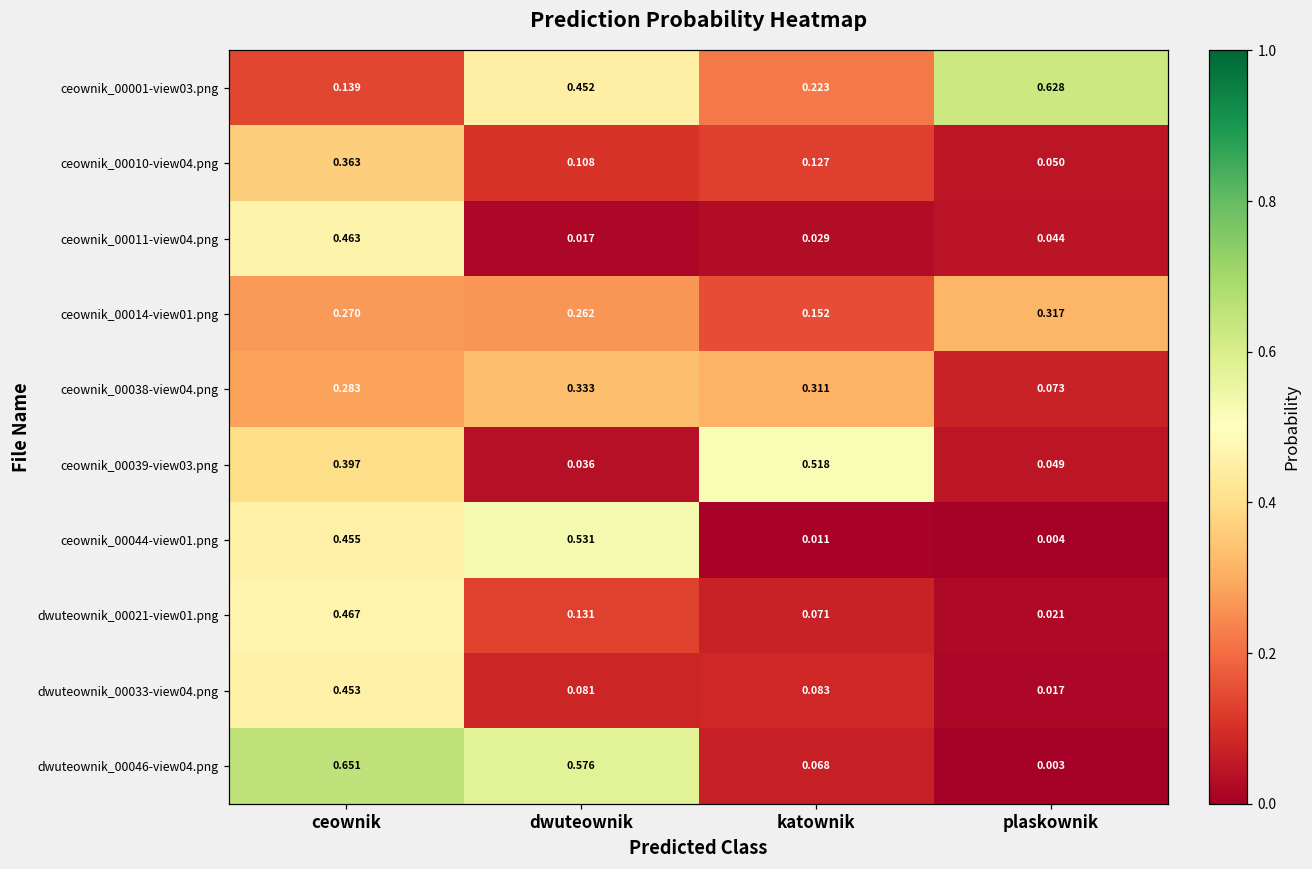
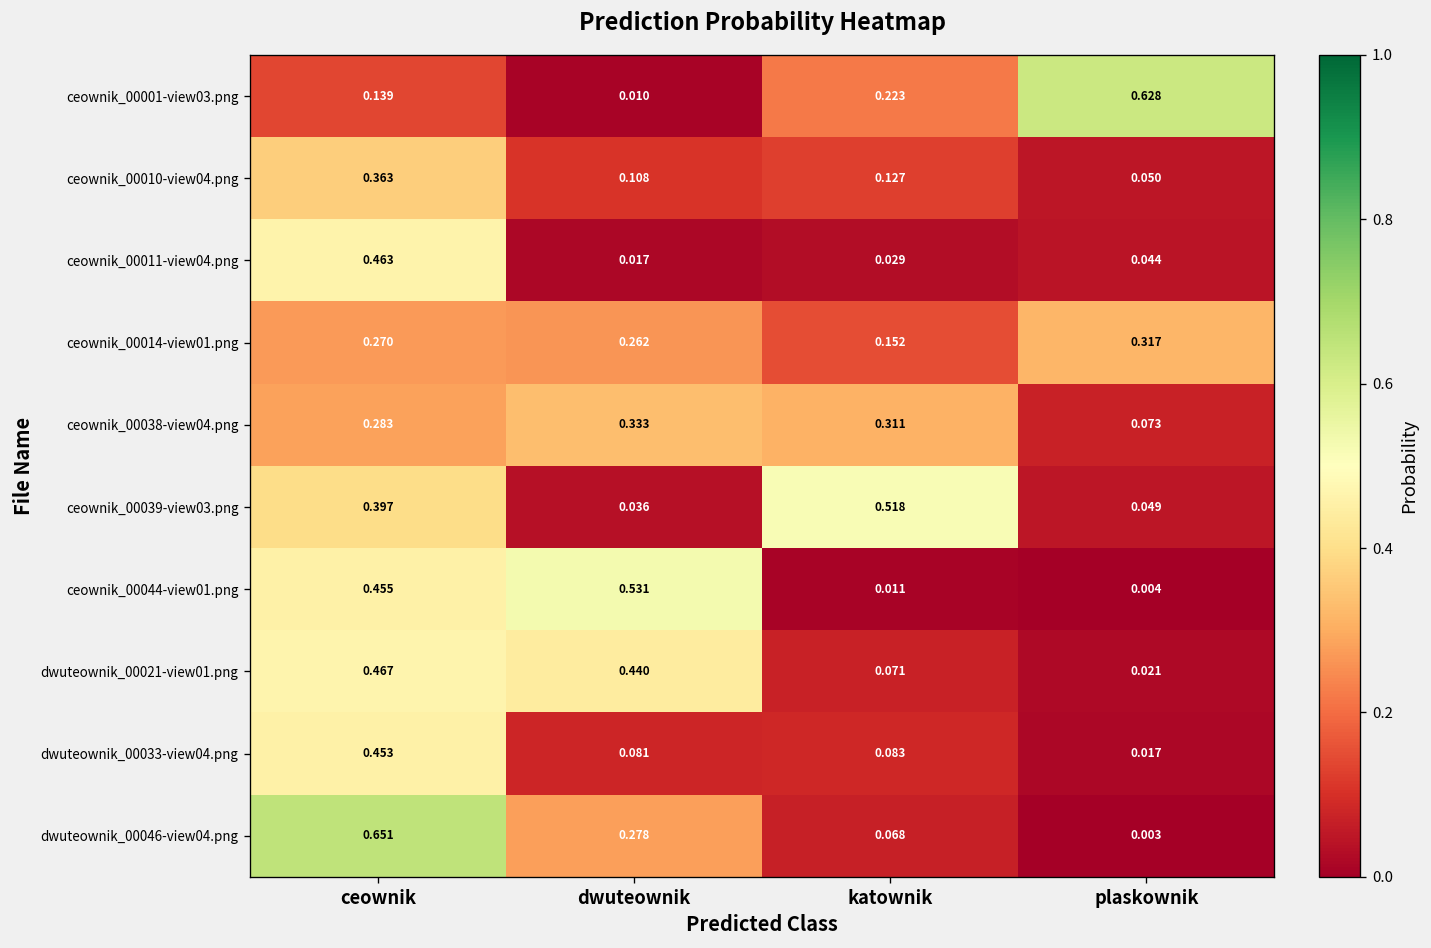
ceownik_00001-view03.png, dwuteownik: 0.452 -> 0.010
dwuteownik_00021-view01.png, dwuteownik: 0.131 -> 0.440
dwuteownik_00046-view04.png, dwuteownik: 0.576 -> 0.278
